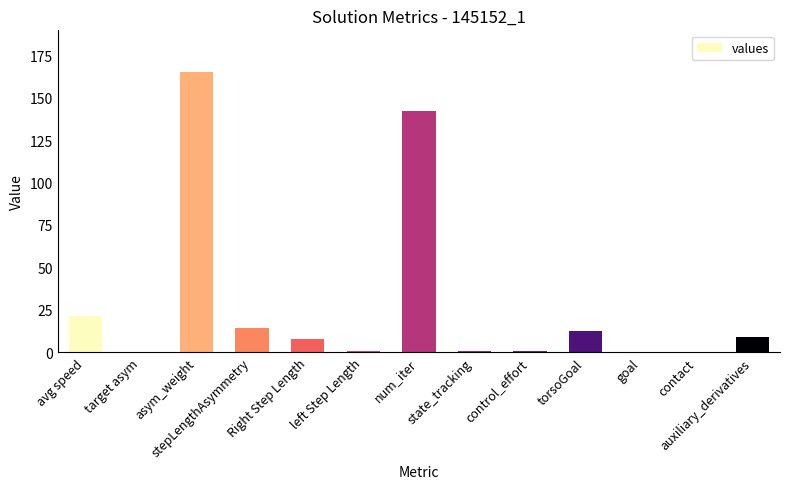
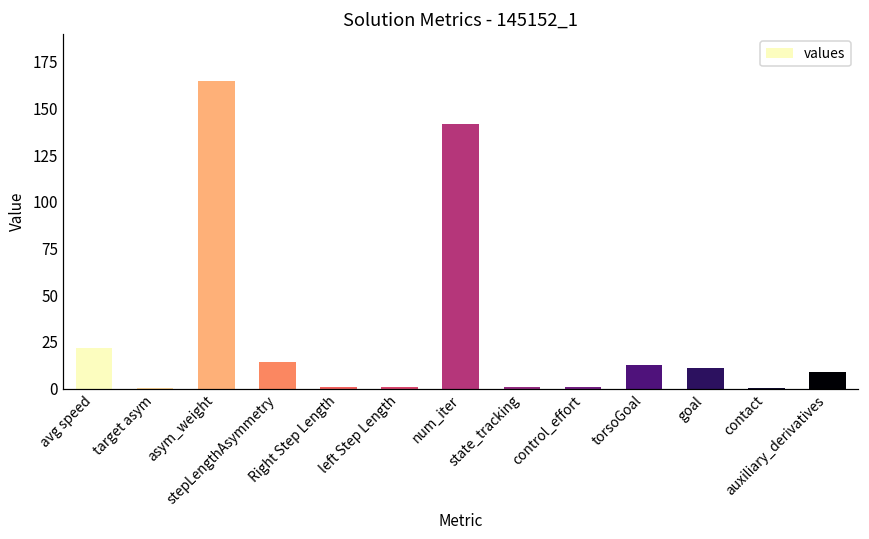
Right Step Length: 8 -> 1
goal: 0 -> 11
